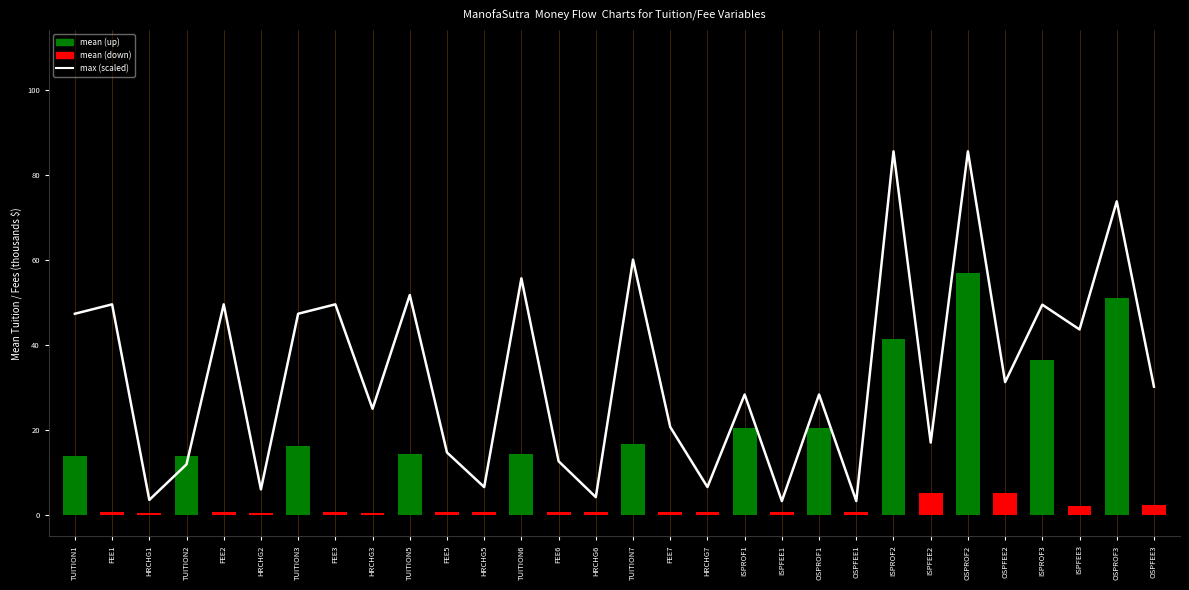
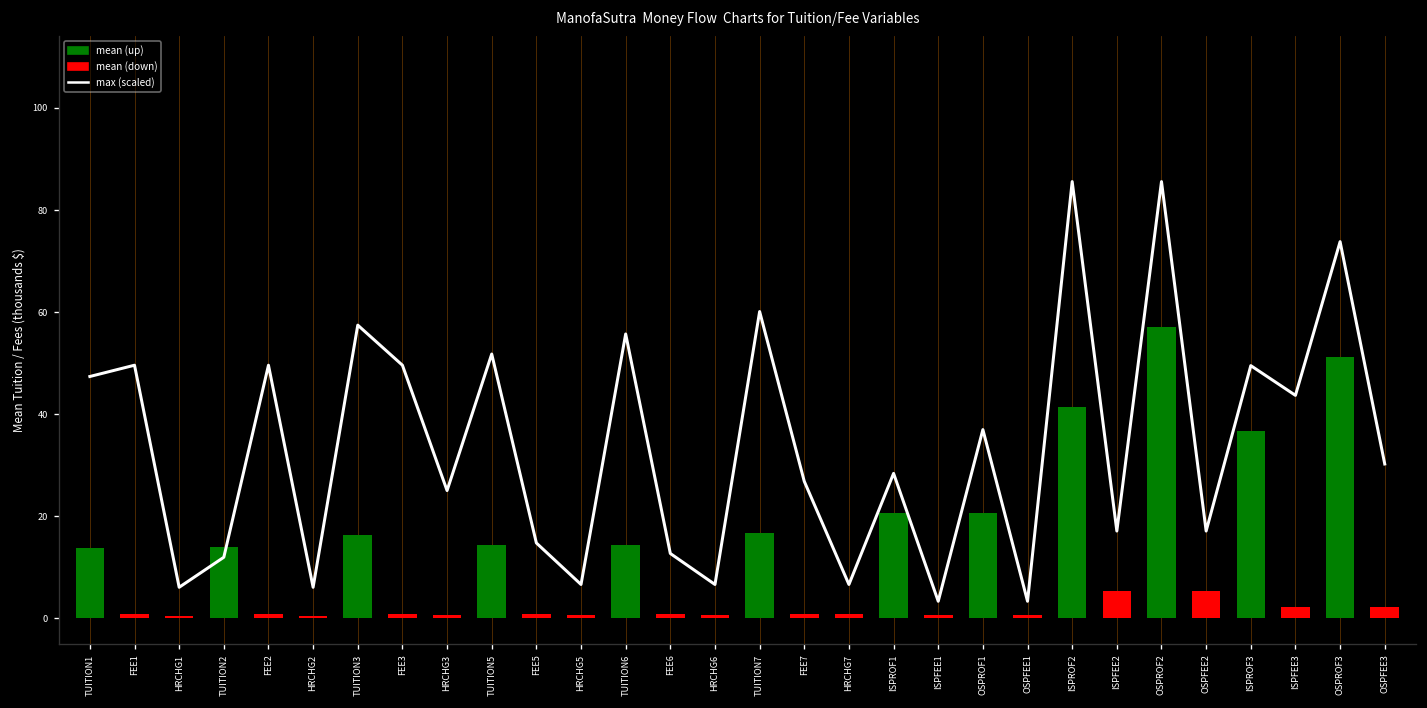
max (scaled), HRCHG1: 4 -> 6
max (scaled), TUITION3: 47 -> 57
max (scaled), HRCHG6: 4 -> 7
max (scaled), FEE7: 21 -> 27
max (scaled), OSPROF1: 28 -> 37
max (scaled), OSPFEE2: 31 -> 17
